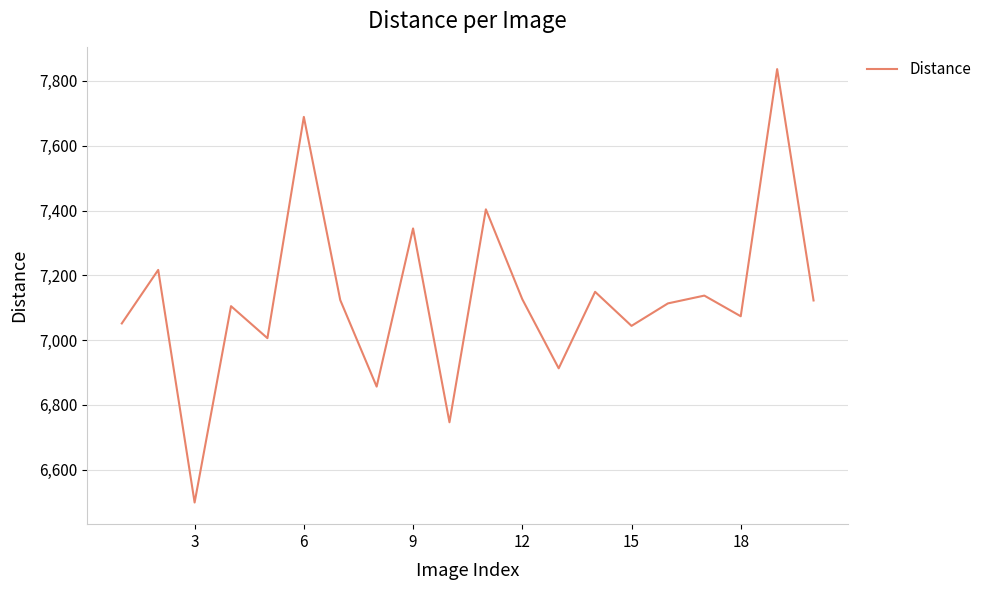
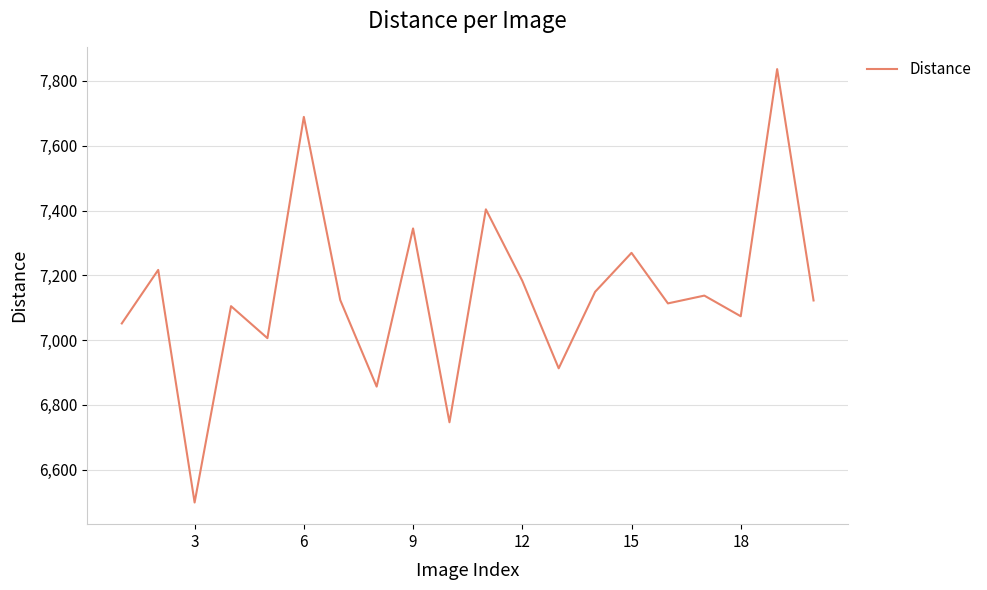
12: 7,130 -> 7,180
15: 7,040 -> 7,270
